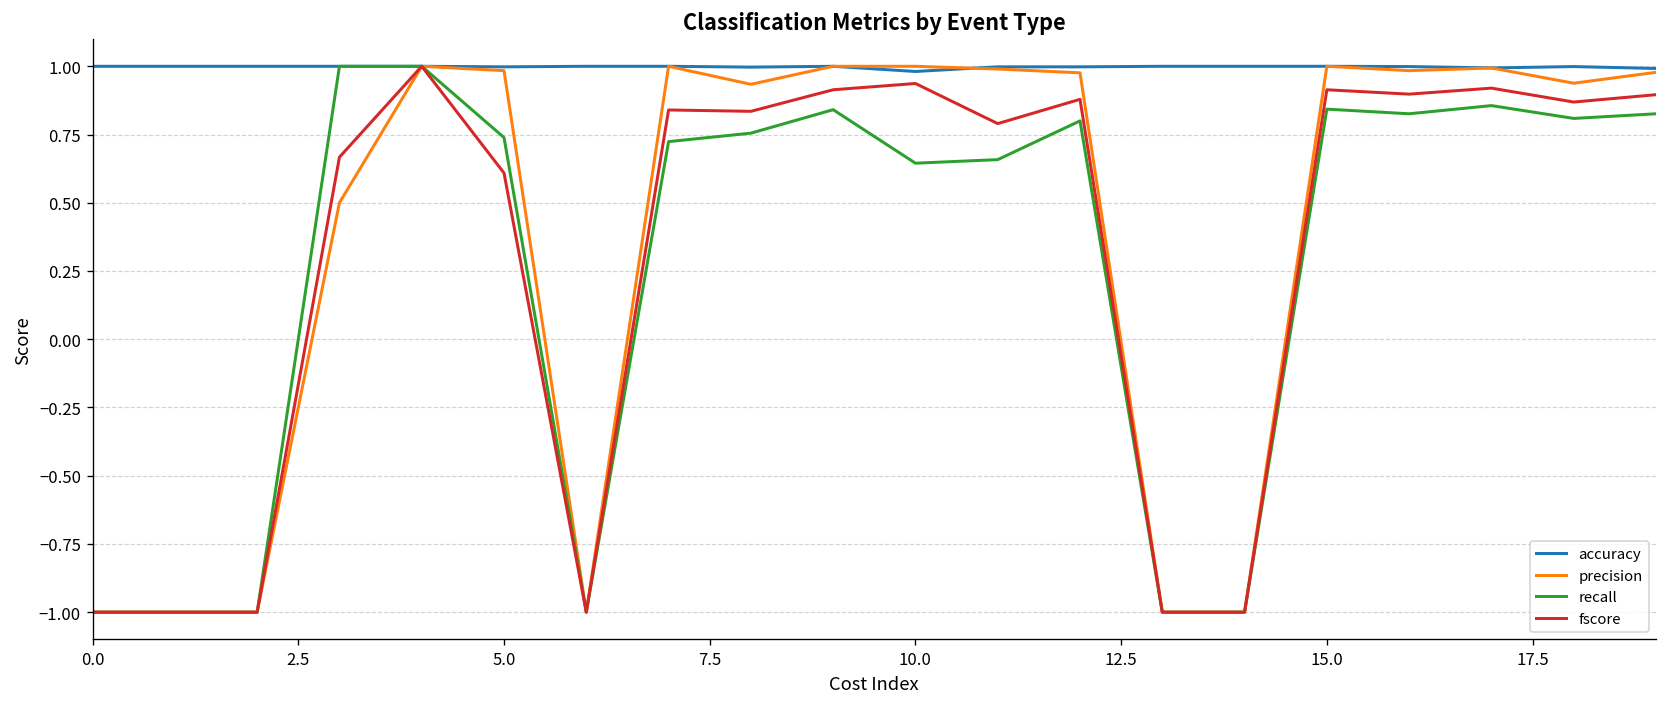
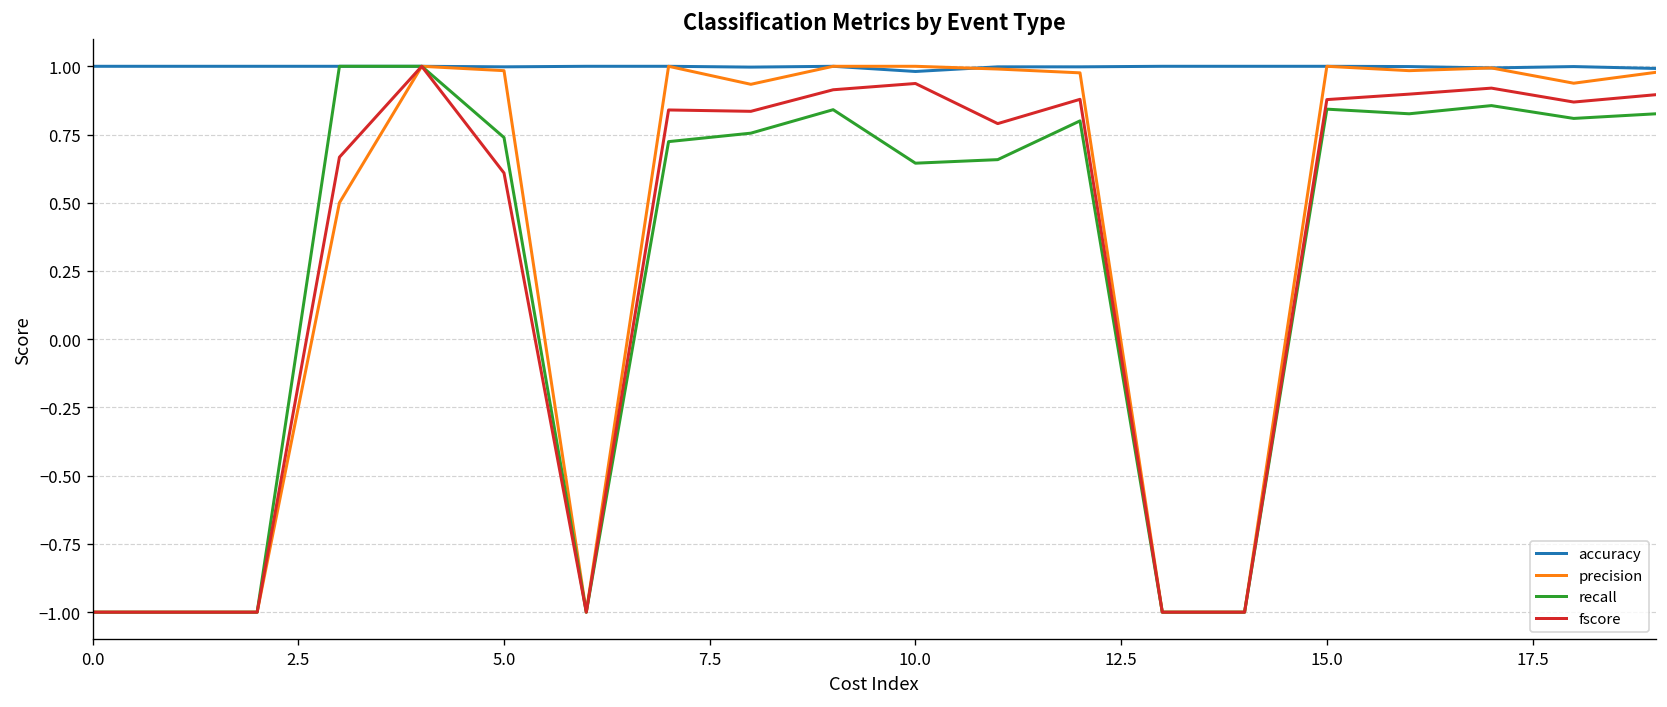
fscore, 15.0: 0.91 -> 0.88
